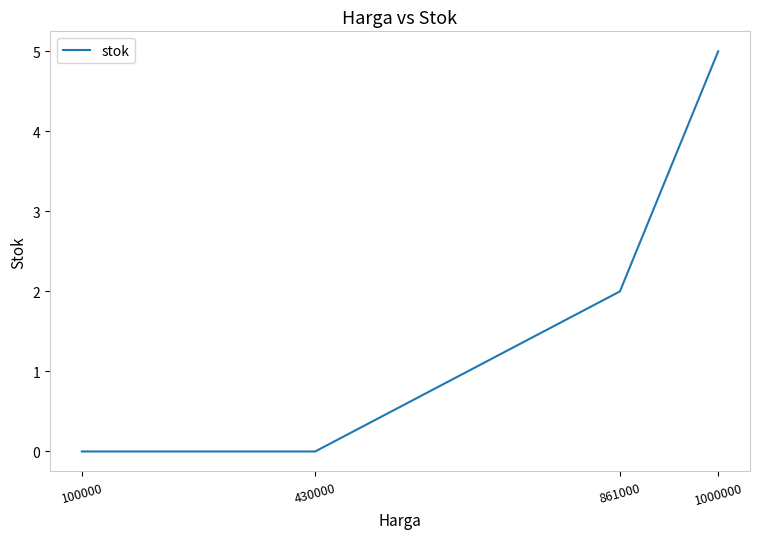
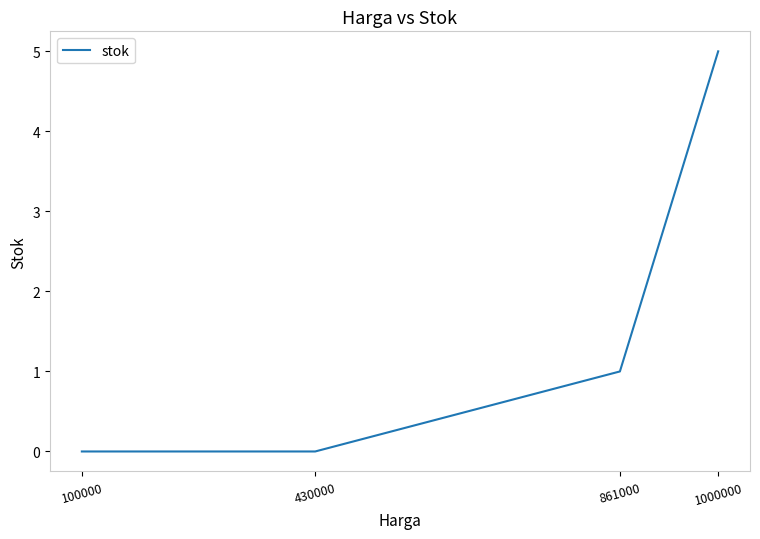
861000: 2 -> 1
